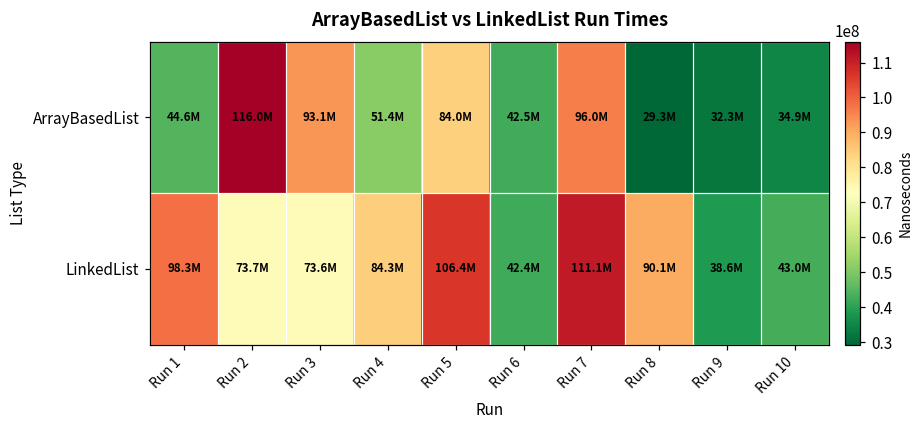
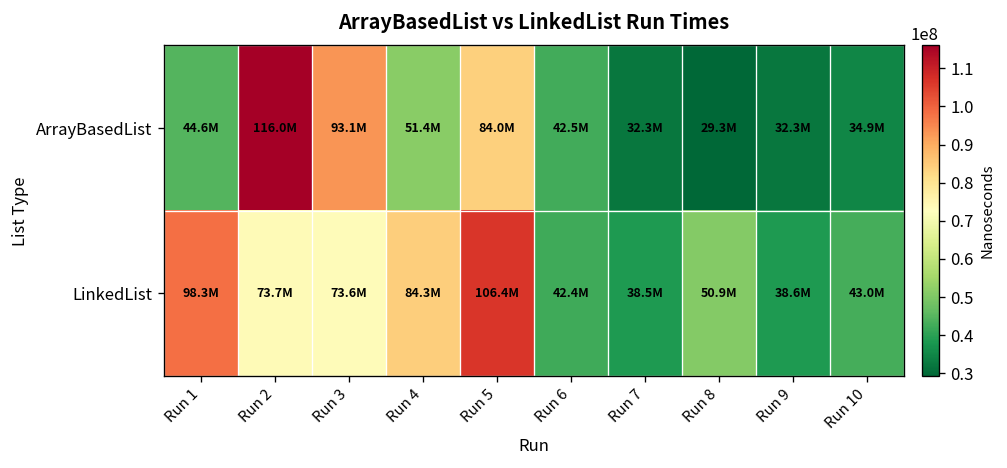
ArrayBasedList, Run 7: 96.0M -> 32.3M
LinkedList, Run 7: 111.1M -> 38.5M
LinkedList, Run 8: 90.1M -> 50.9M
